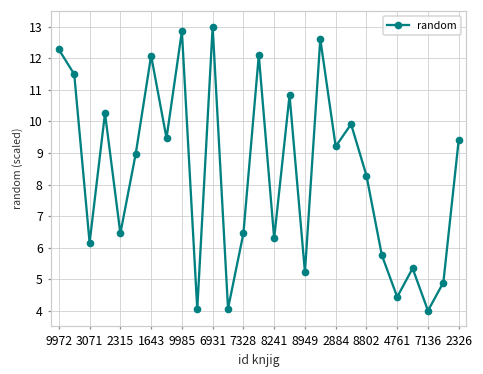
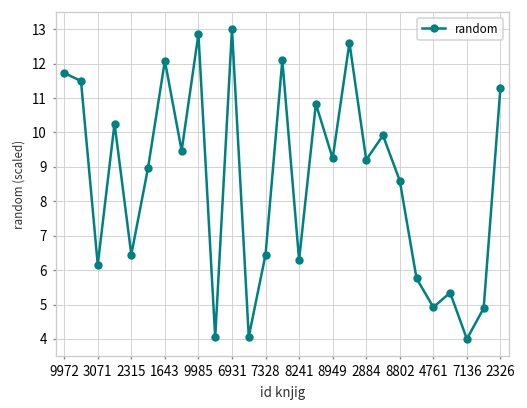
9972: 12.3 -> 11.7
8949: 5.2 -> 9.2
8802: 8.3 -> 8.6
4761: 4.4 -> 4.9
2326: 9.4 -> 11.3
